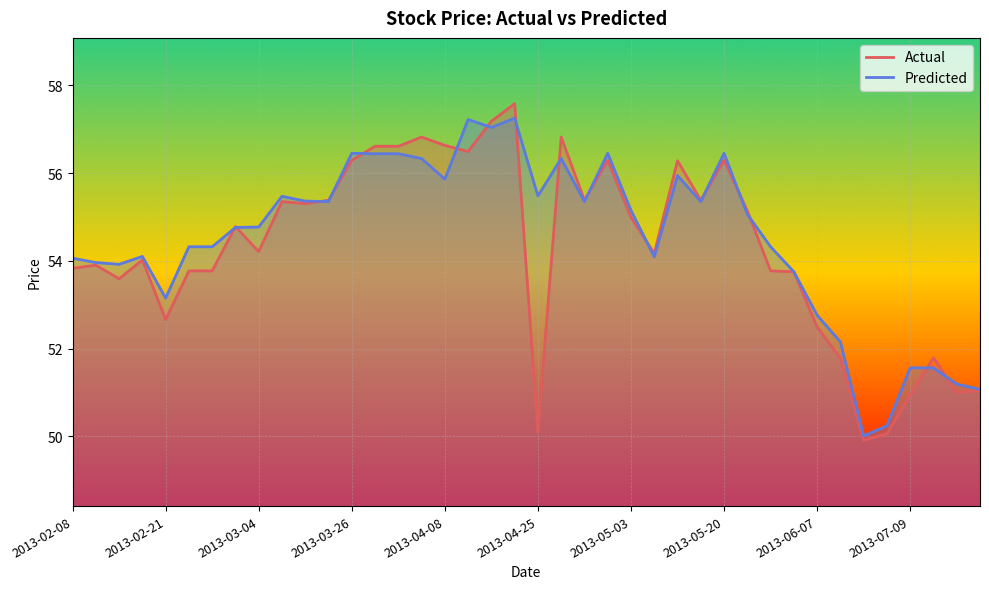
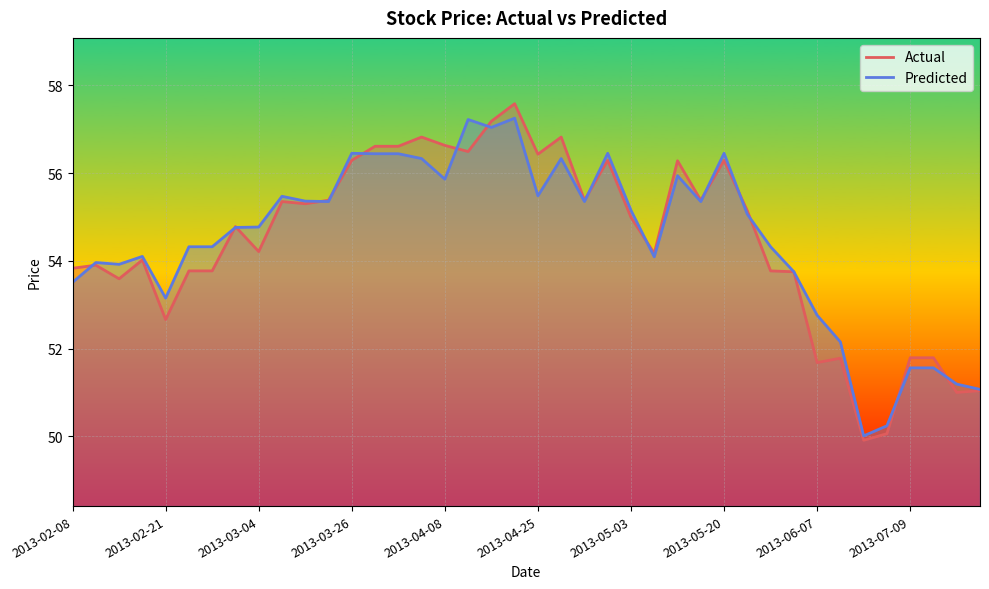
Predicted, 2013-02-08: 54.1 -> 53.5
Actual, 2013-04-25: 50.1 -> 56.4
Actual, 2013-06-07: 52.5 -> 51.7
Actual, 2013-07-09: 50.9 -> 51.8
